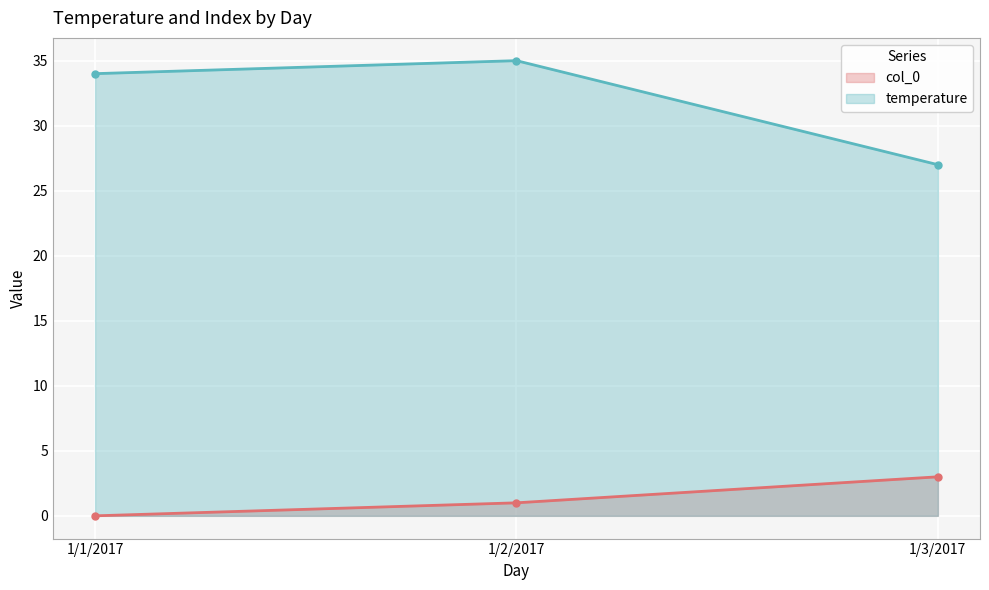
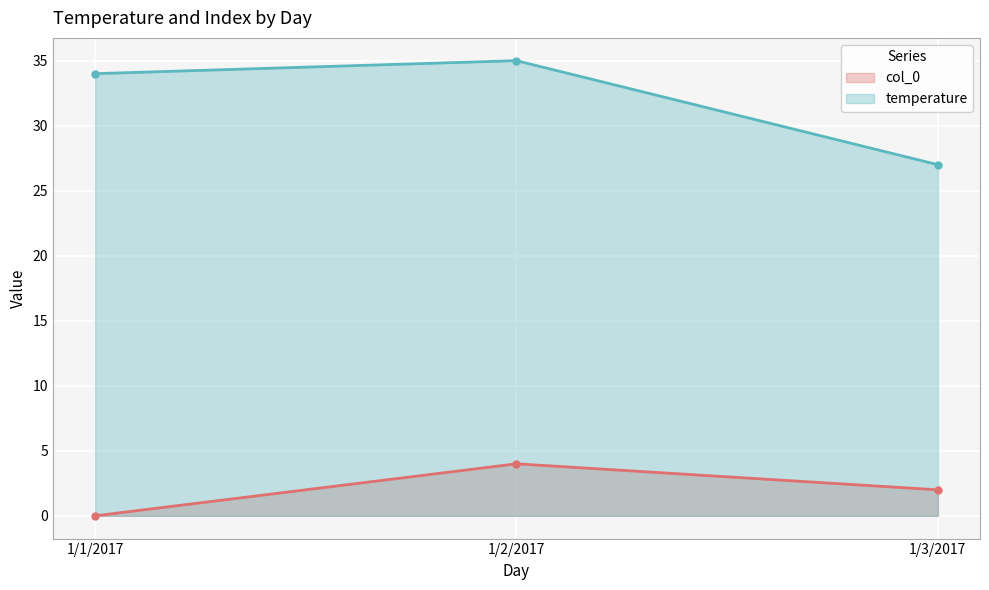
col_0, 1/2/2017: 1 -> 4
col_0, 1/3/2017: 3 -> 2
